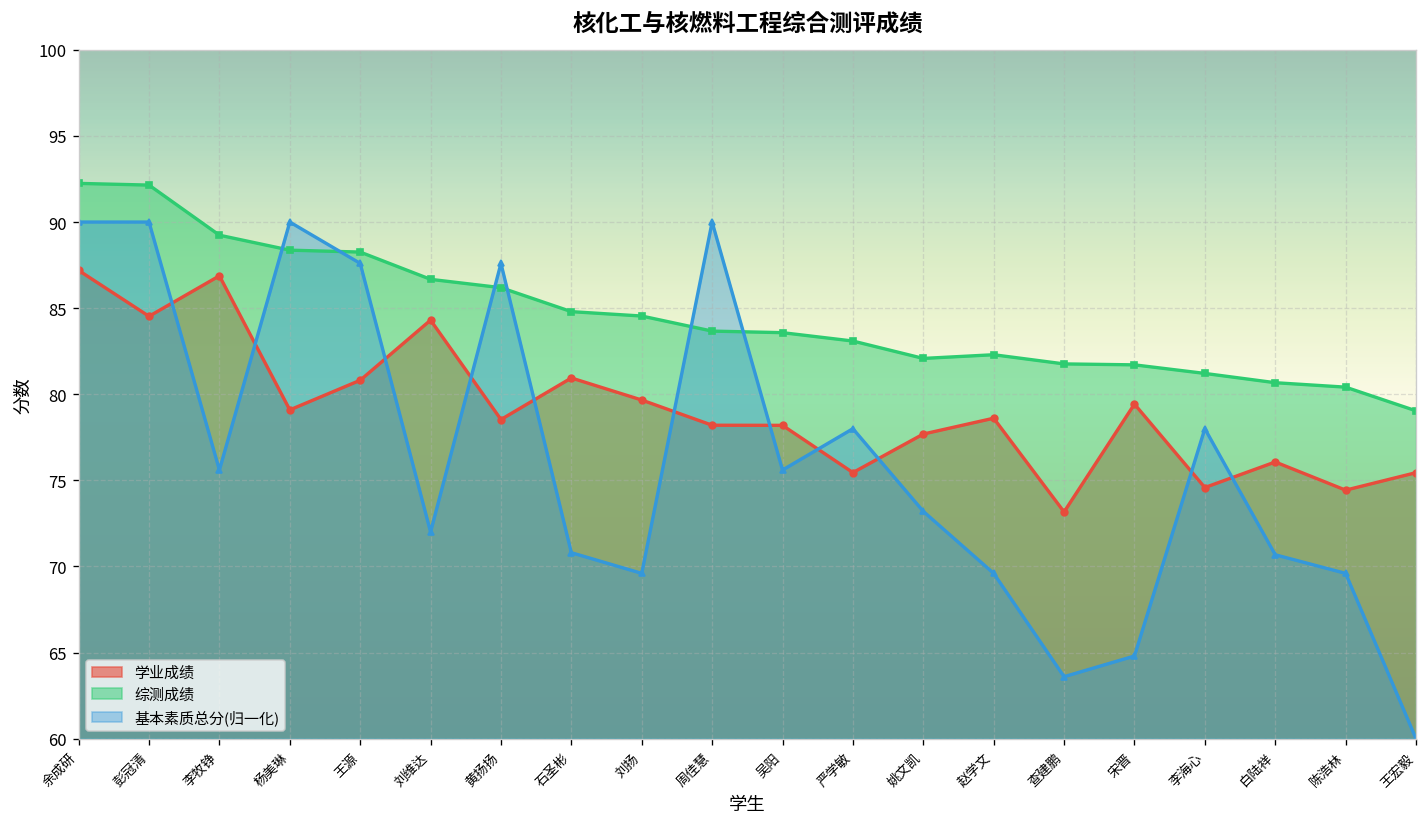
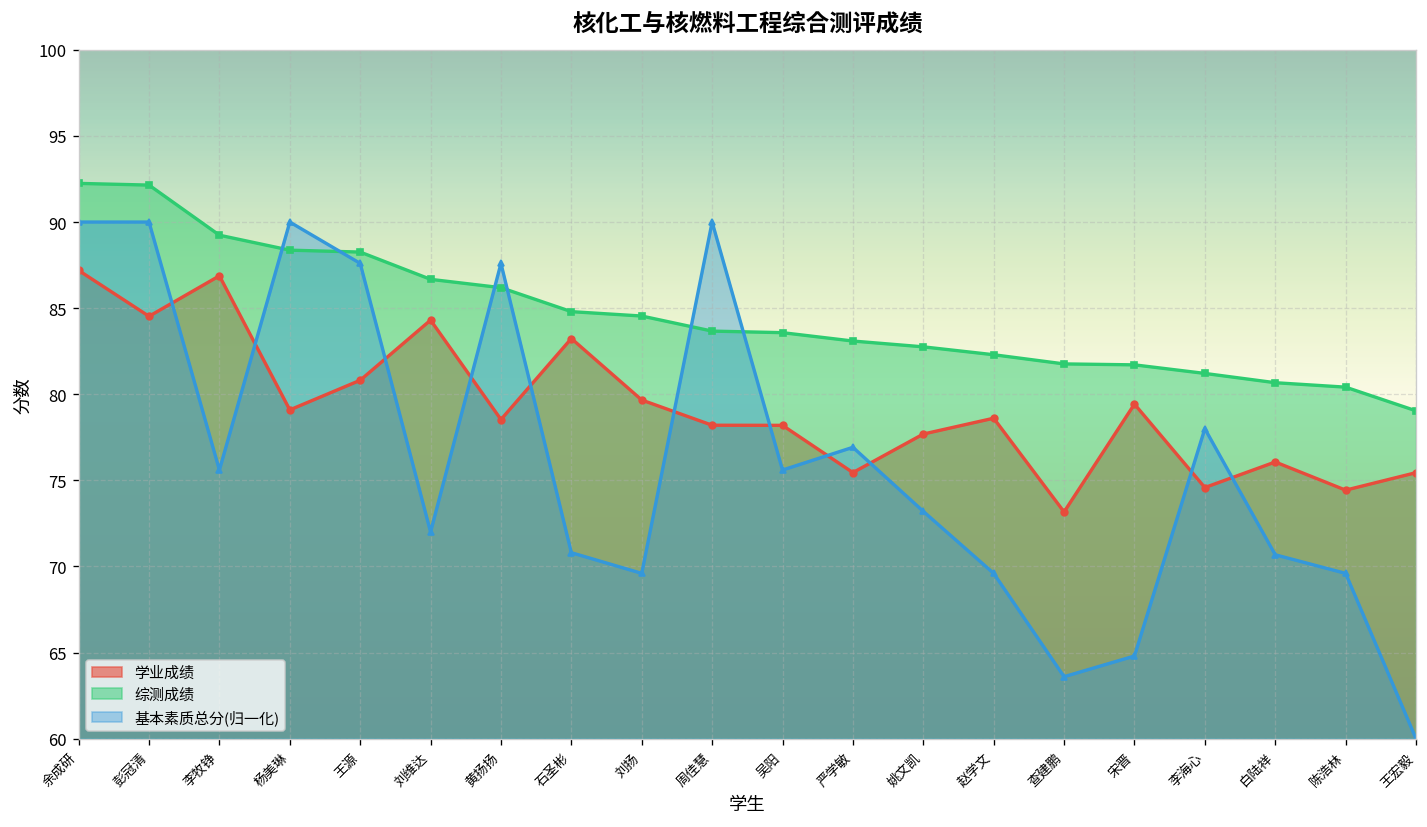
学业成绩, 石圣彬: 80.9 -> 83.2
基本素质总分(归一化), 严学敏: 78.0 -> 76.9
综测成绩, 姚文凯: 82.1 -> 82.8
